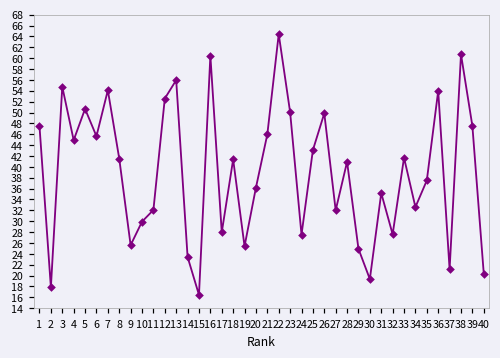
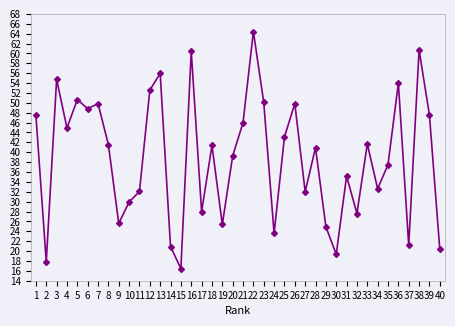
6: 46 -> 49
7: 54 -> 50
14: 23 -> 21
20: 36 -> 39
24: 28 -> 24
